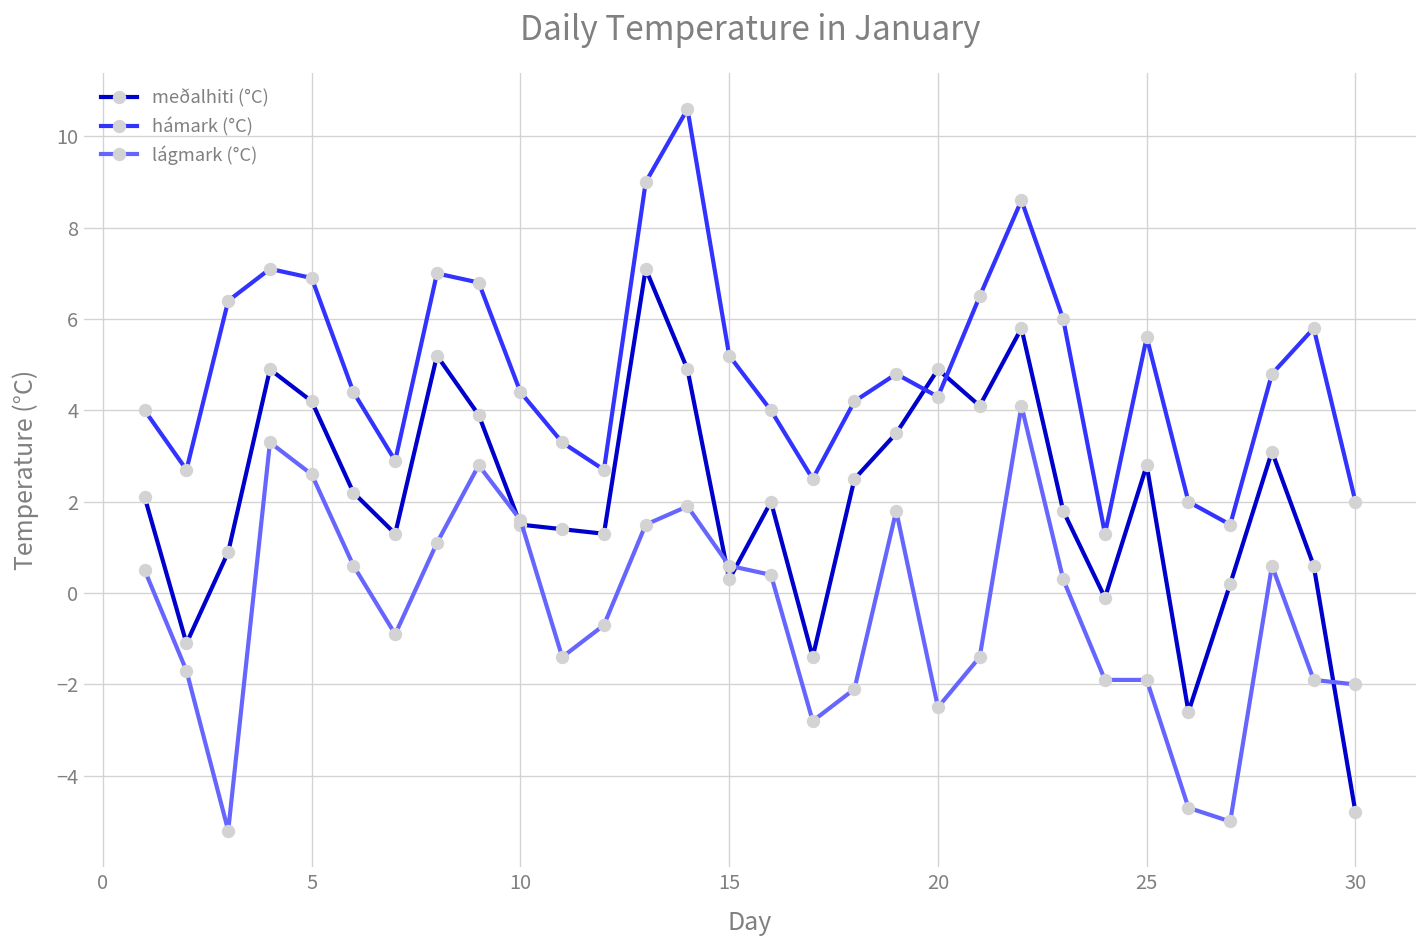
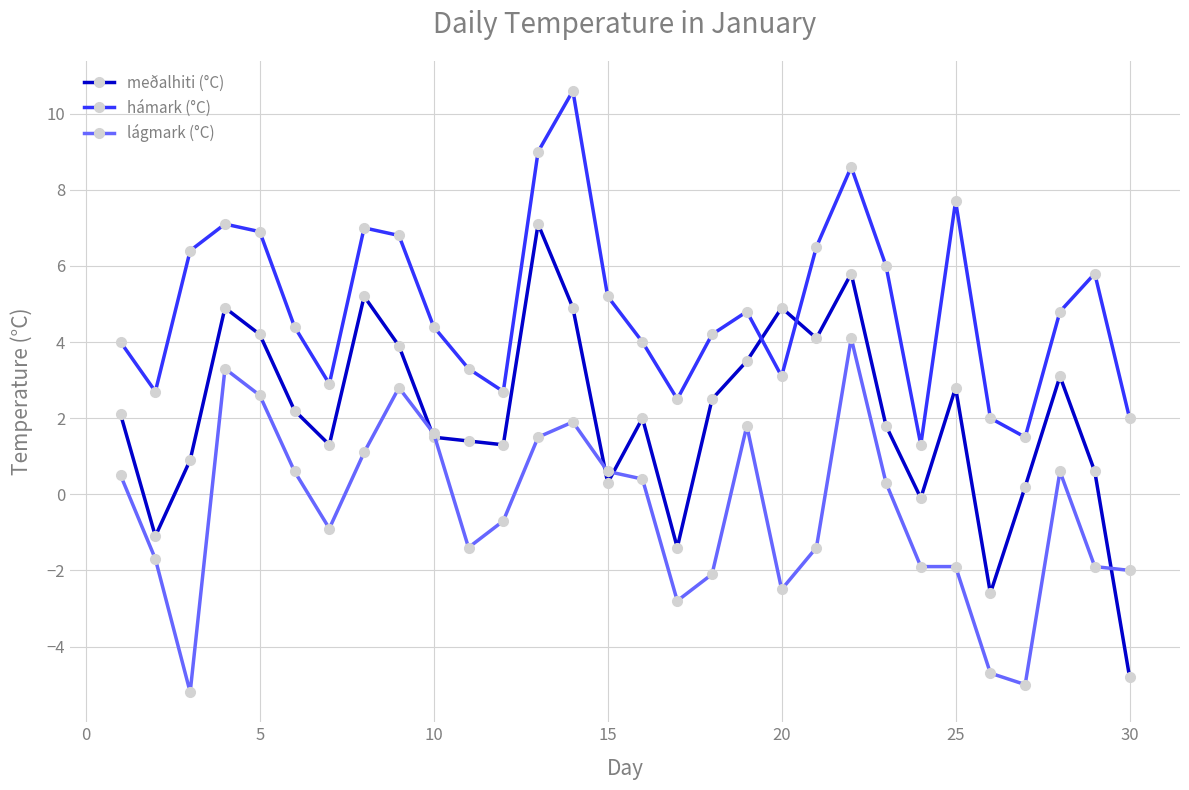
hámark (°C), 20: 4.3 -> 3.1
hámark (°C), 25: 5.6 -> 7.7
